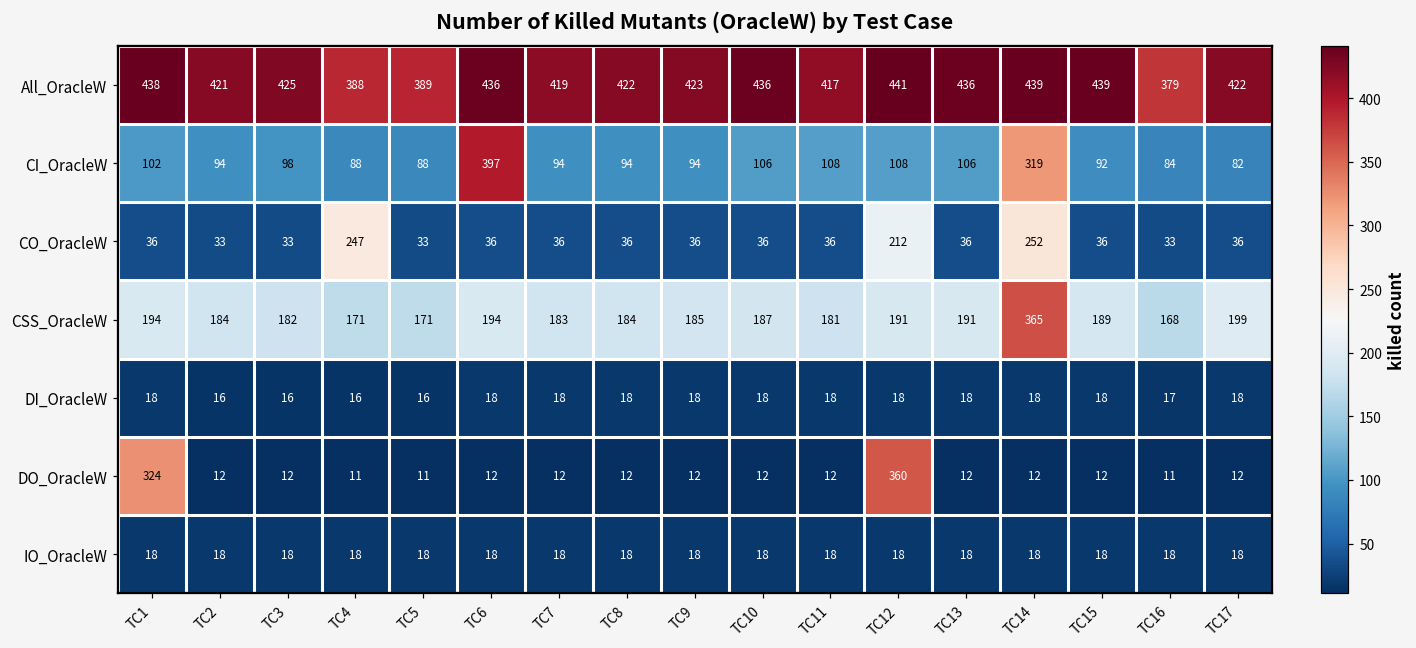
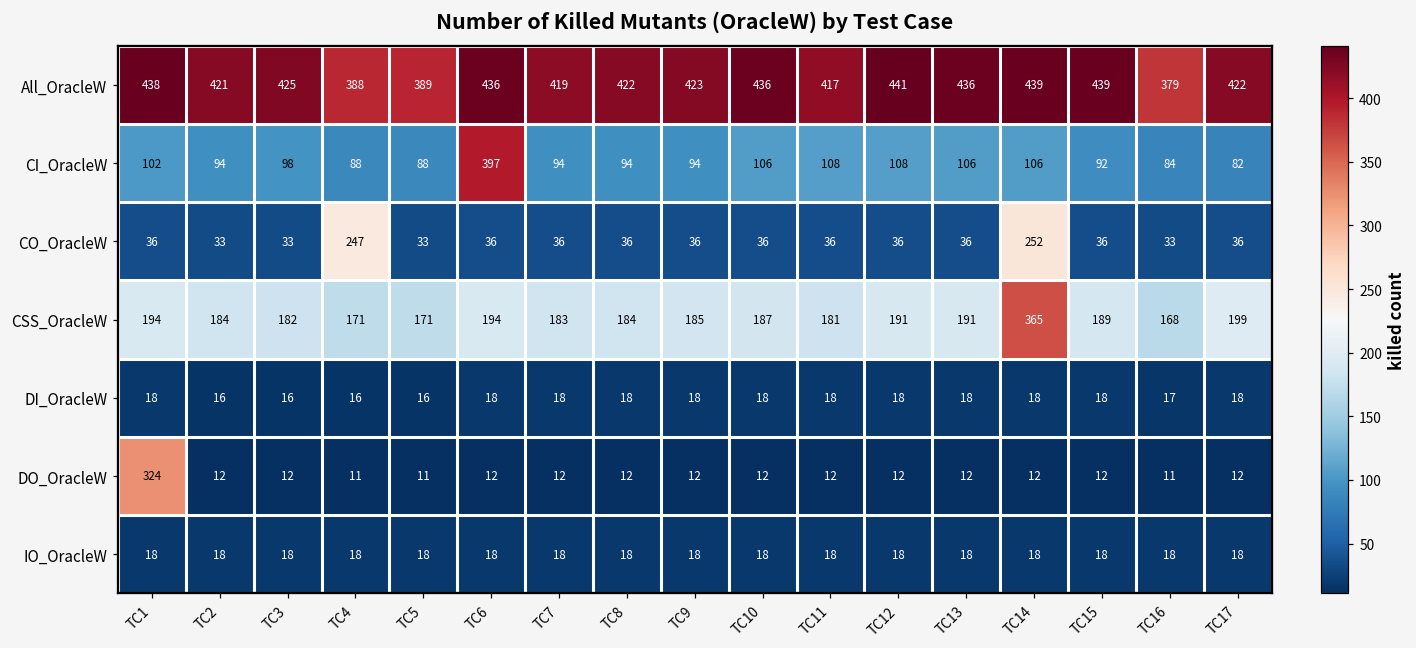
CI_OracleW, TC14: 319 -> 106
CO_OracleW, TC12: 212 -> 36
DO_OracleW, TC12: 360 -> 12
